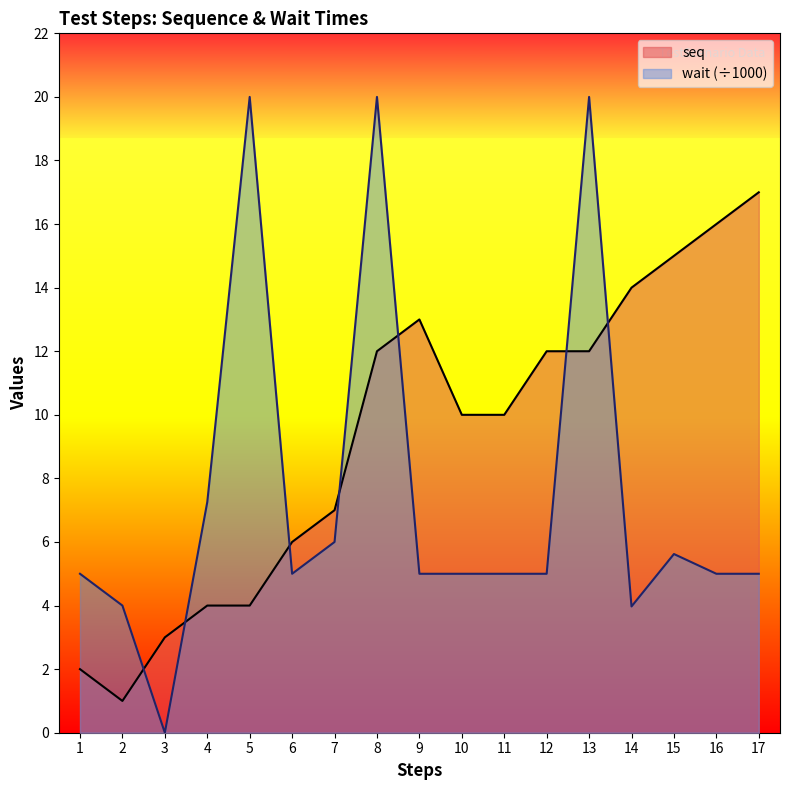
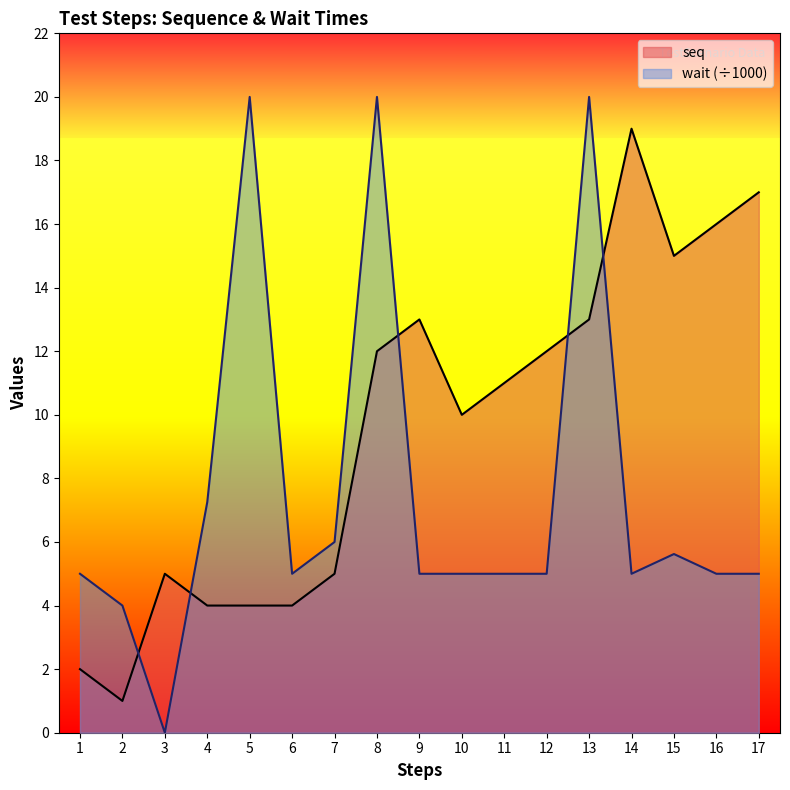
seq, 3: 3 -> 5
seq, 6: 6 -> 4
seq, 7: 7 -> 5
seq, 11: 10 -> 11
seq, 13: 12 -> 13
seq, 14: 14 -> 19
wait (÷1000), 14: 4.0 -> 5.0
